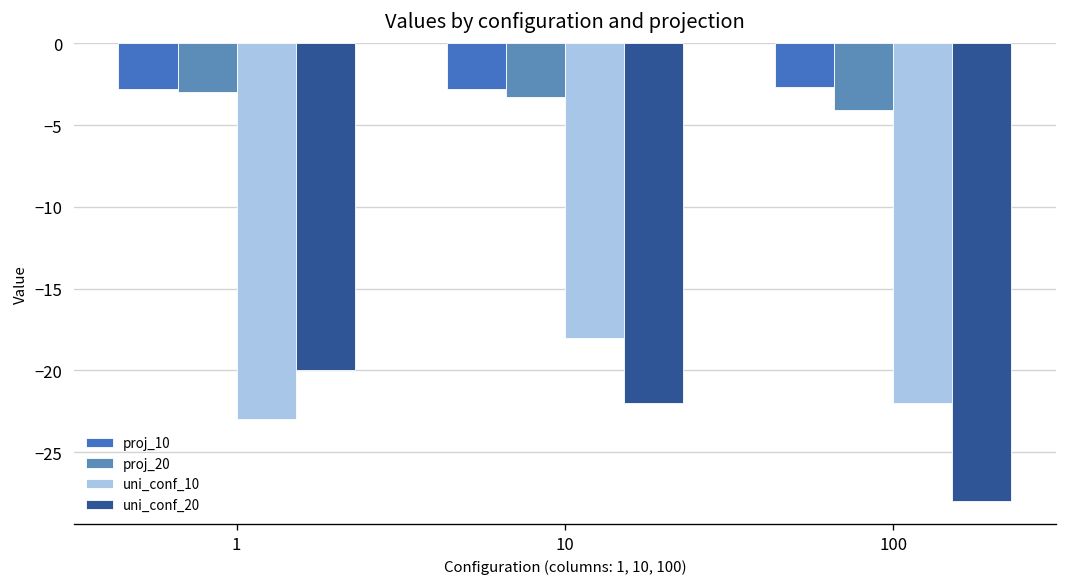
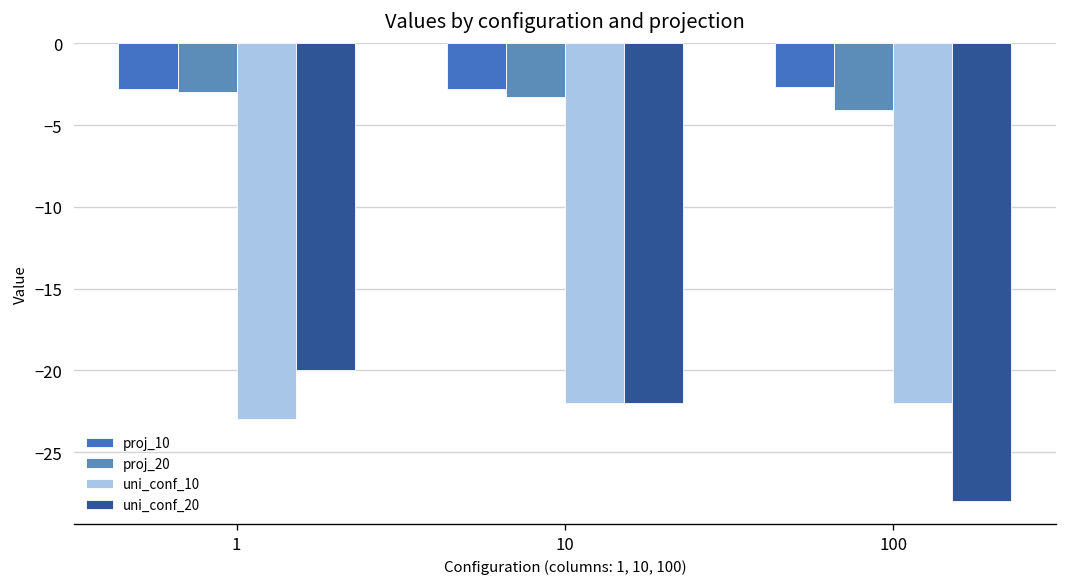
uni_conf_10, 10: -18 -> -22
